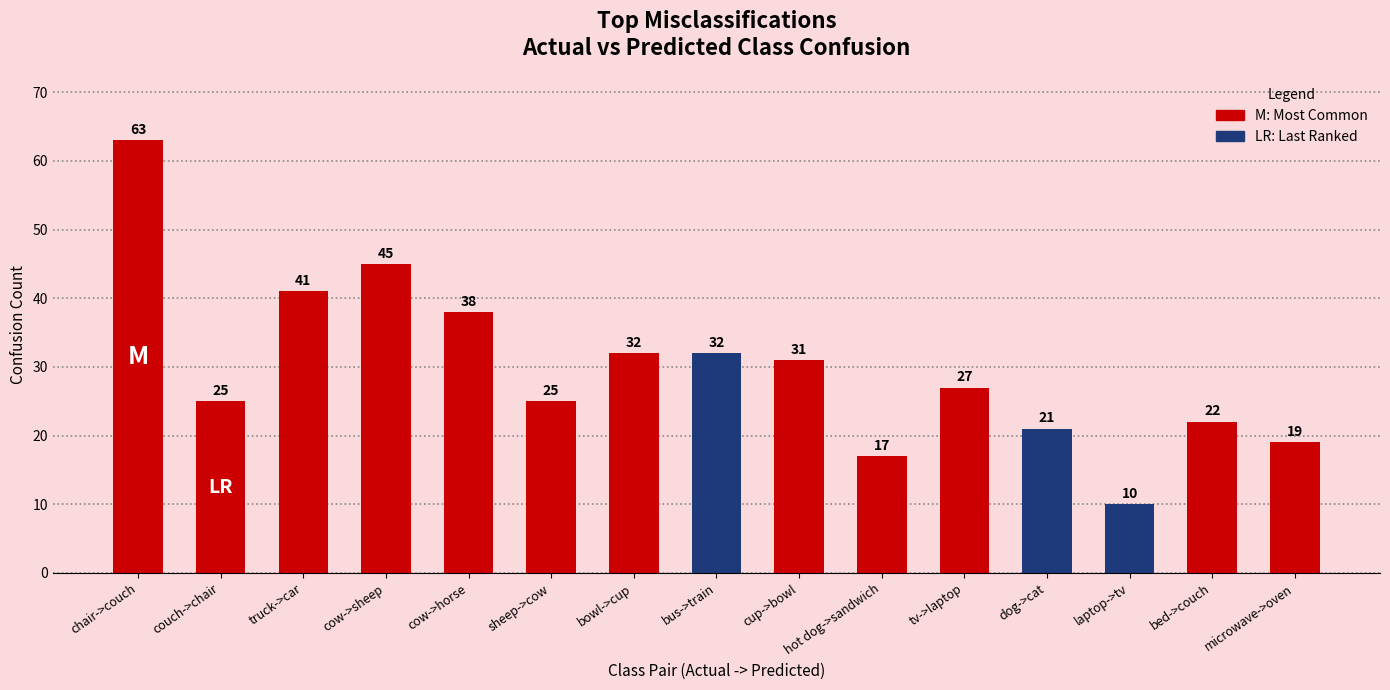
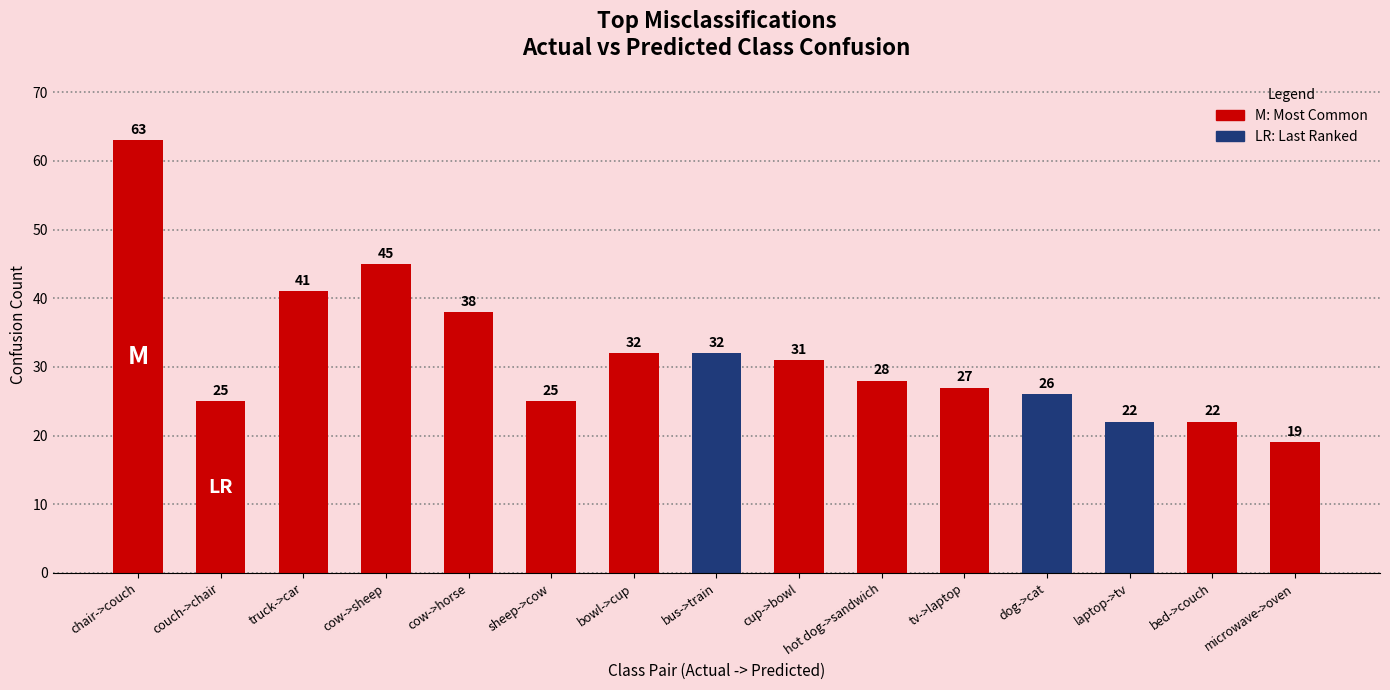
hot dog->sandwich: 17 -> 28
dog->cat: 21 -> 26
laptop->tv: 10 -> 22
